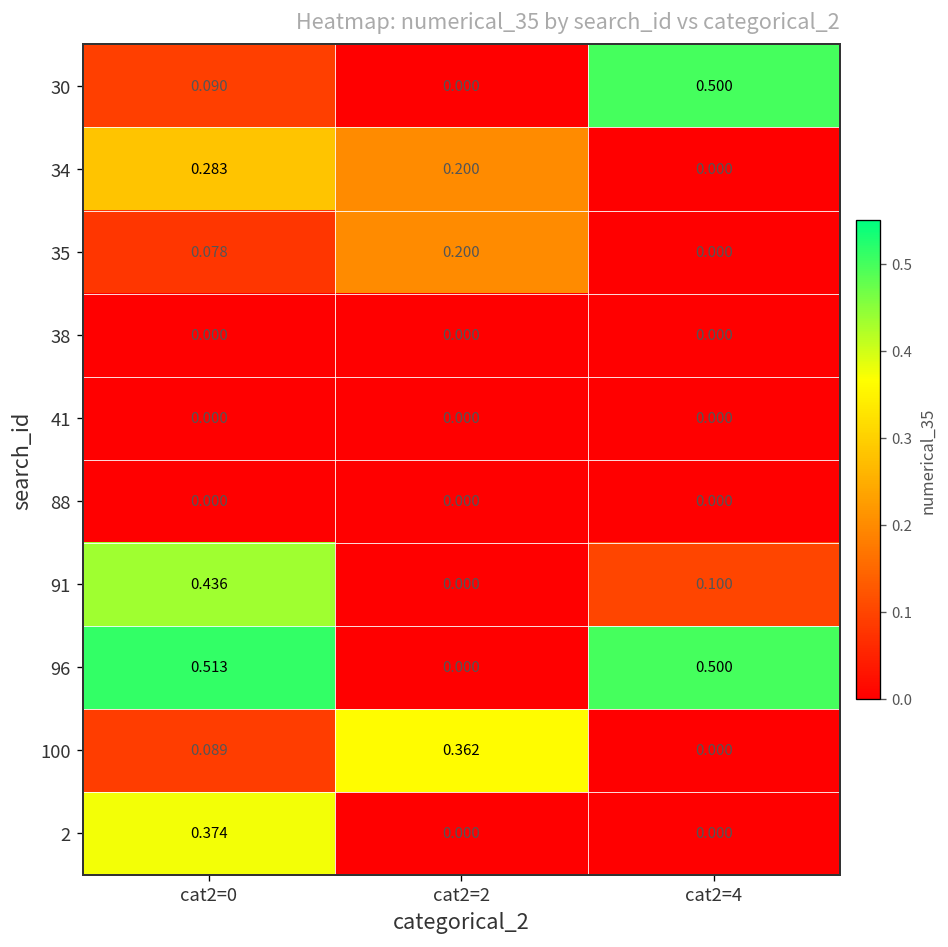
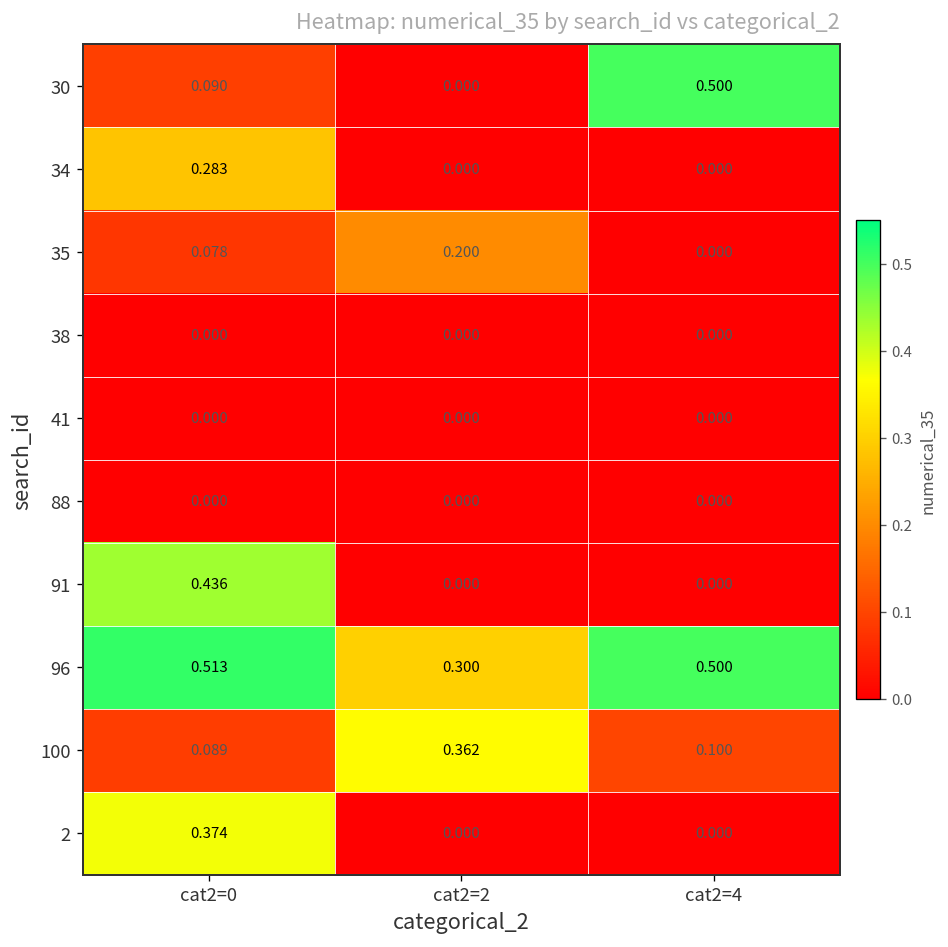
34, cat2=2: 0.200 -> 0.000
91, cat2=4: 0.100 -> 0.000
96, cat2=2: 0.000 -> 0.300
100, cat2=4: 0.000 -> 0.100
